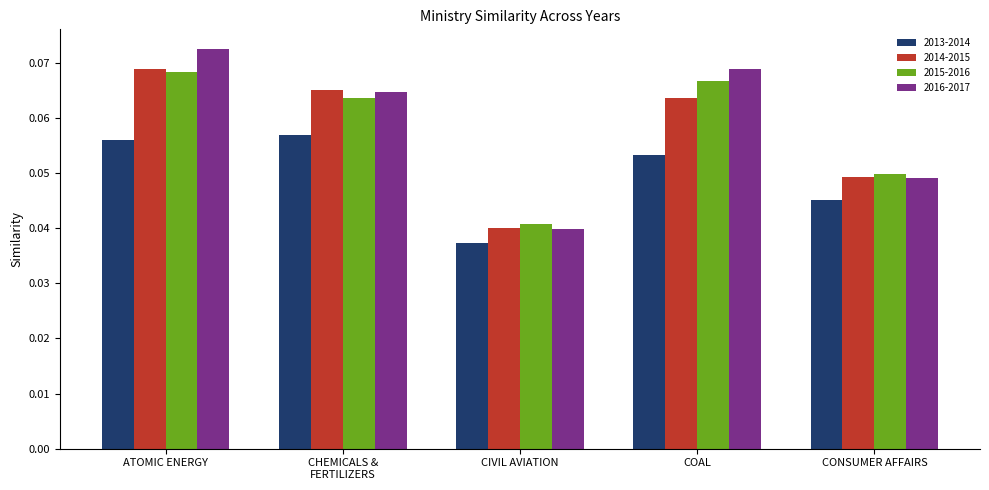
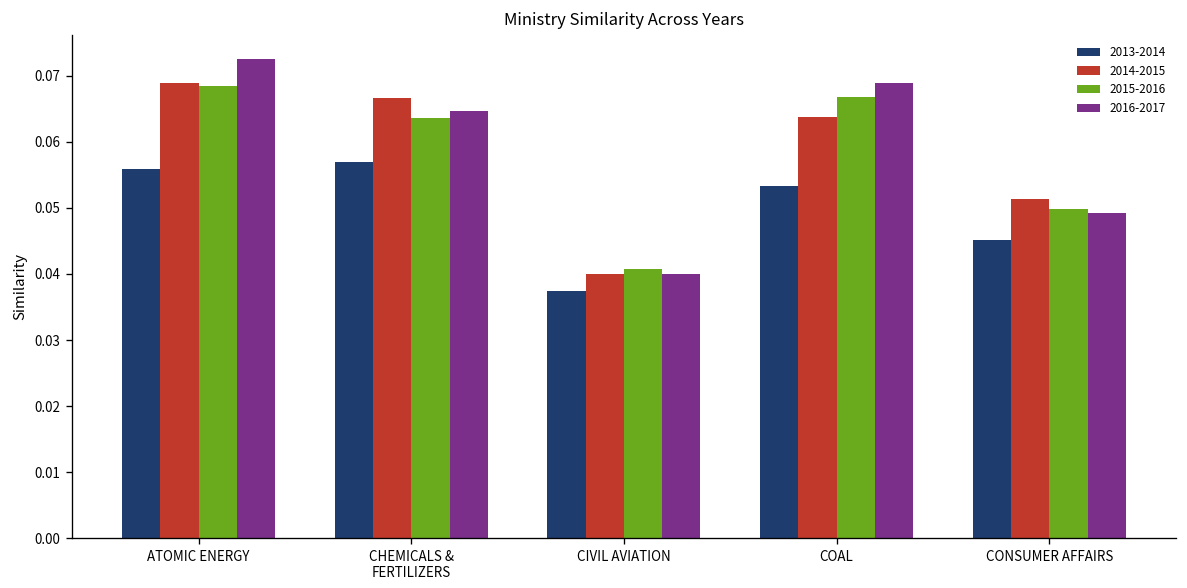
2014-2015, CHEMICALS & FERTILIZERS: 0.065 -> 0.067
2014-2015, CONSUMER AFFAIRS: 0.049 -> 0.051
